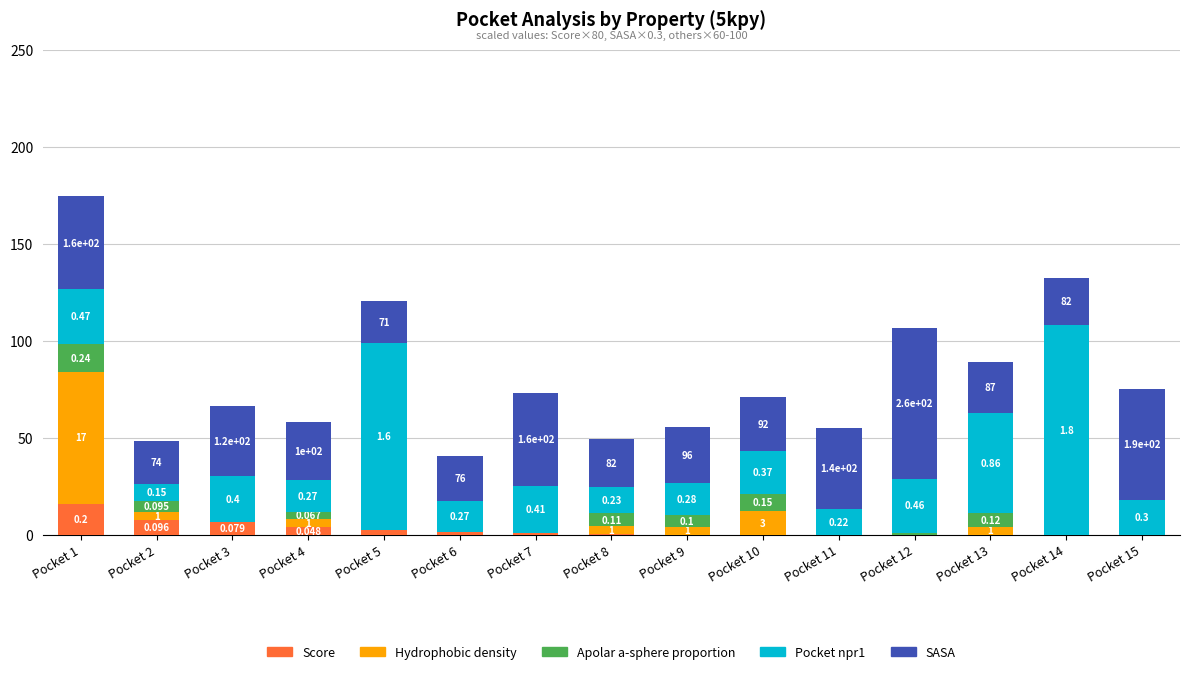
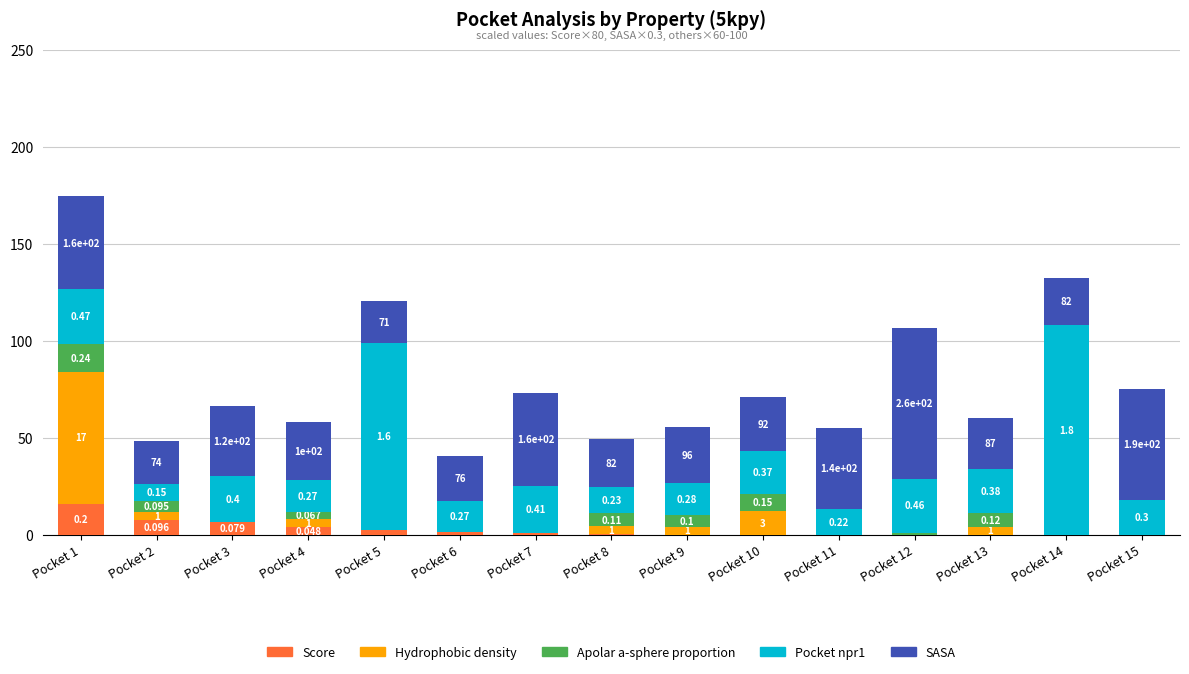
Pocket npr1, Pocket 13: 0.86 -> 0.38
